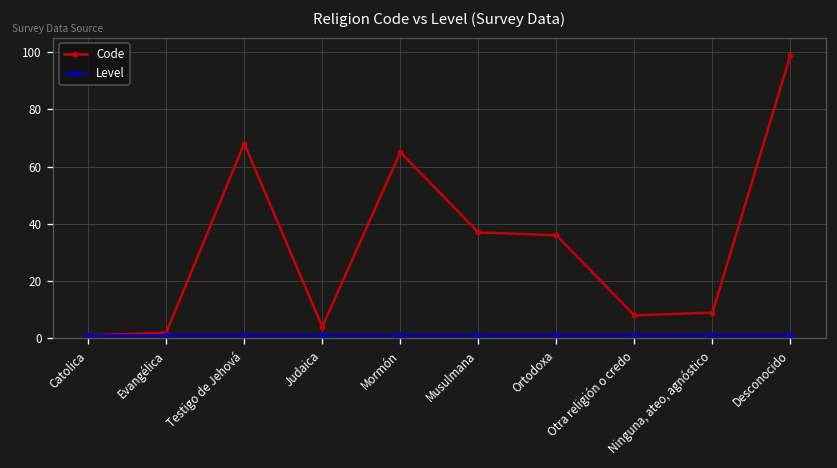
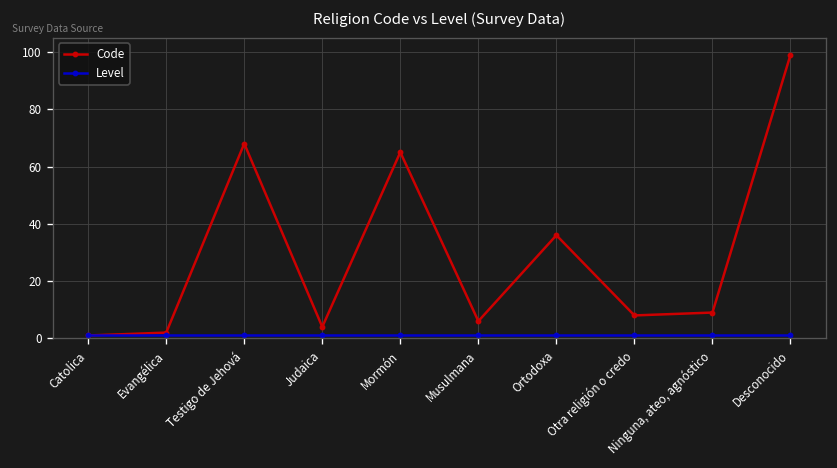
Code, Musulmana: 37 -> 6
